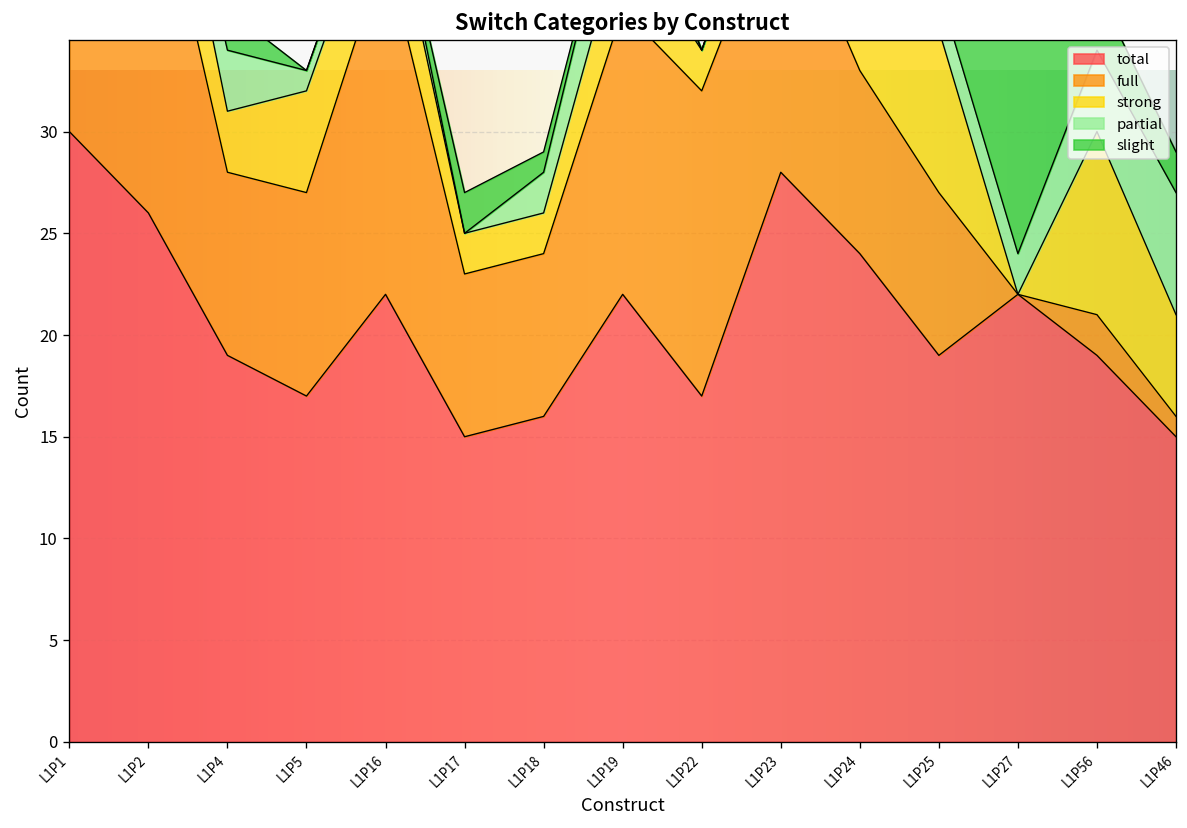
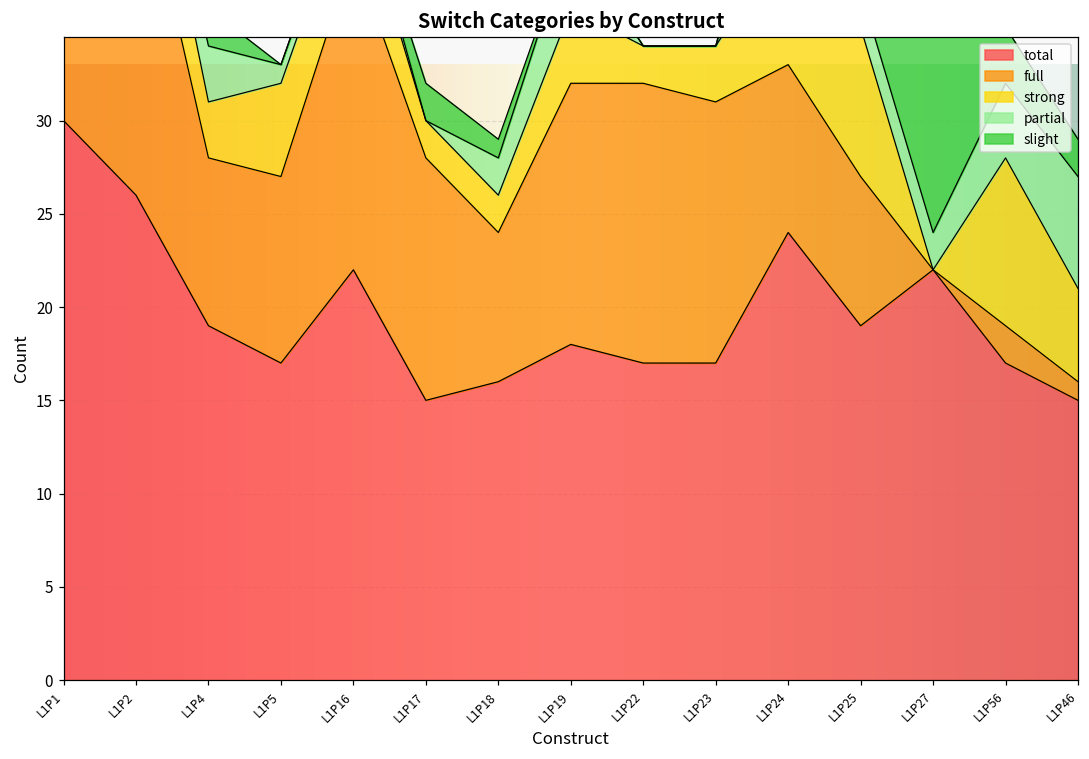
full, L1P17: 8 -> 13
total, L1P19: 22 -> 18
total, L1P23: 28 -> 17
total, L1P56: 19 -> 17
